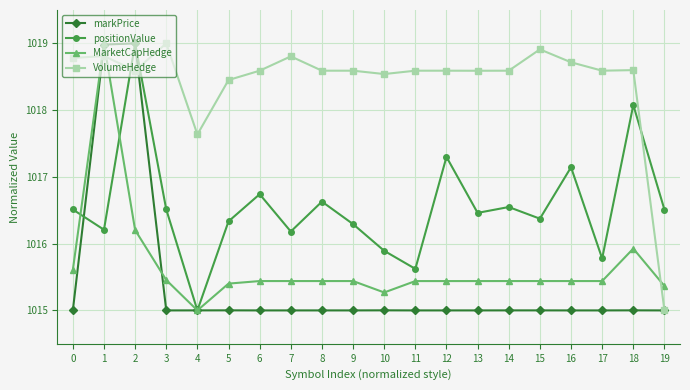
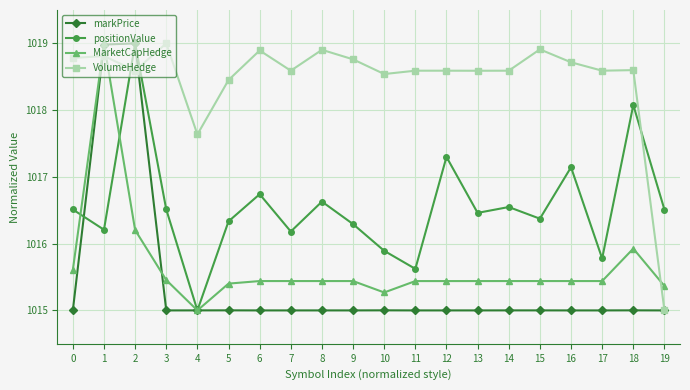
VolumeHedge, 6: 1018.6 -> 1018.9
VolumeHedge, 7: 1018.8 -> 1018.6
VolumeHedge, 8: 1018.6 -> 1018.9
VolumeHedge, 9: 1018.6 -> 1018.8
